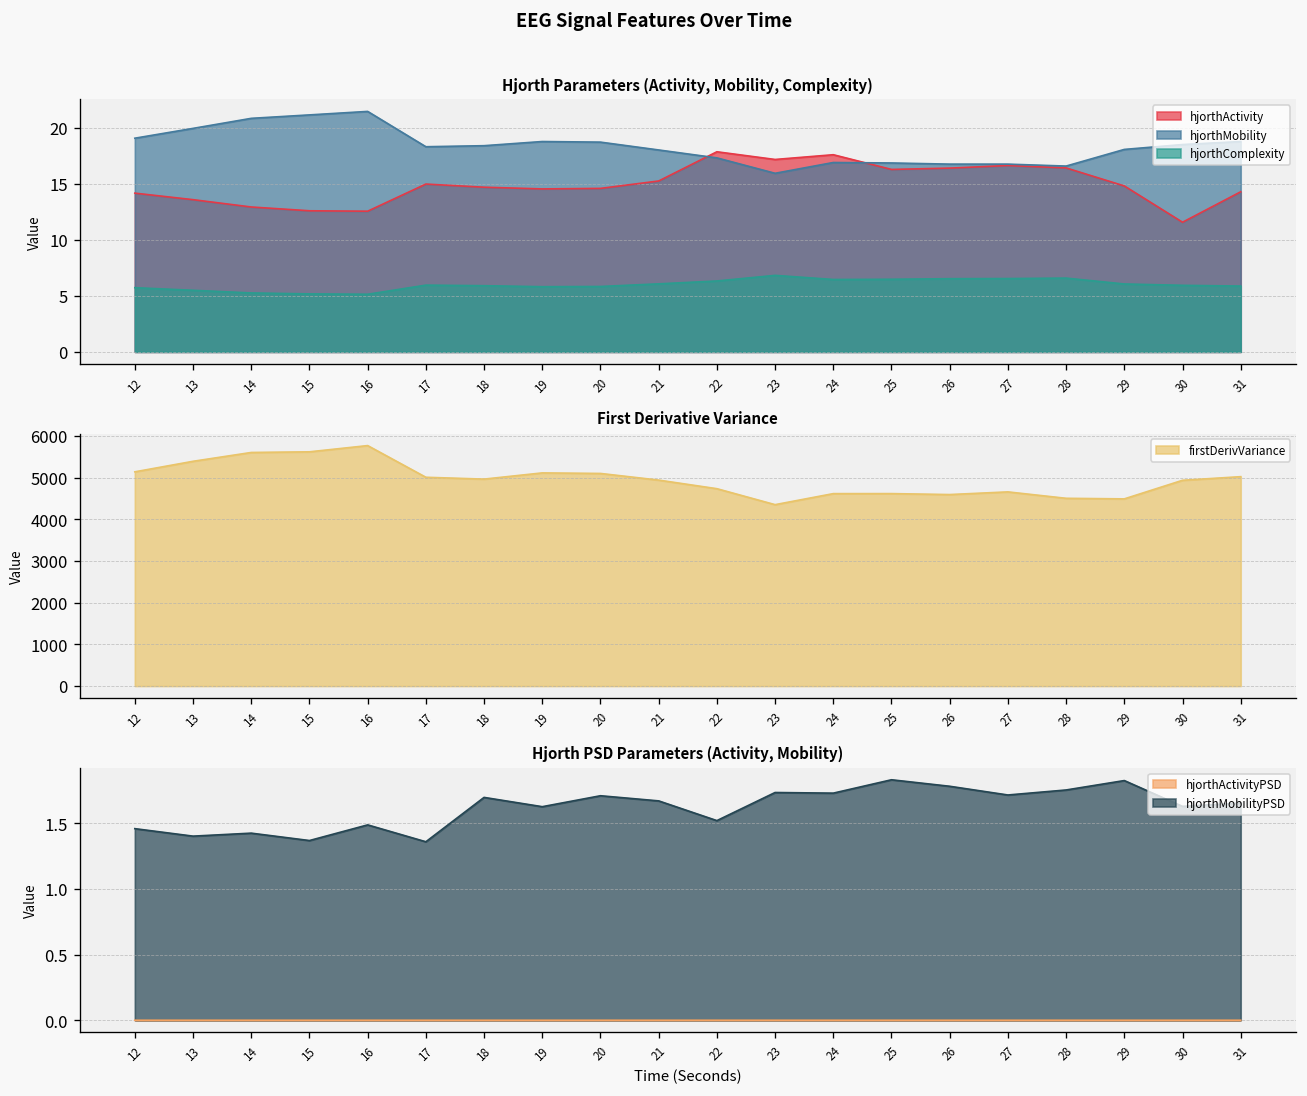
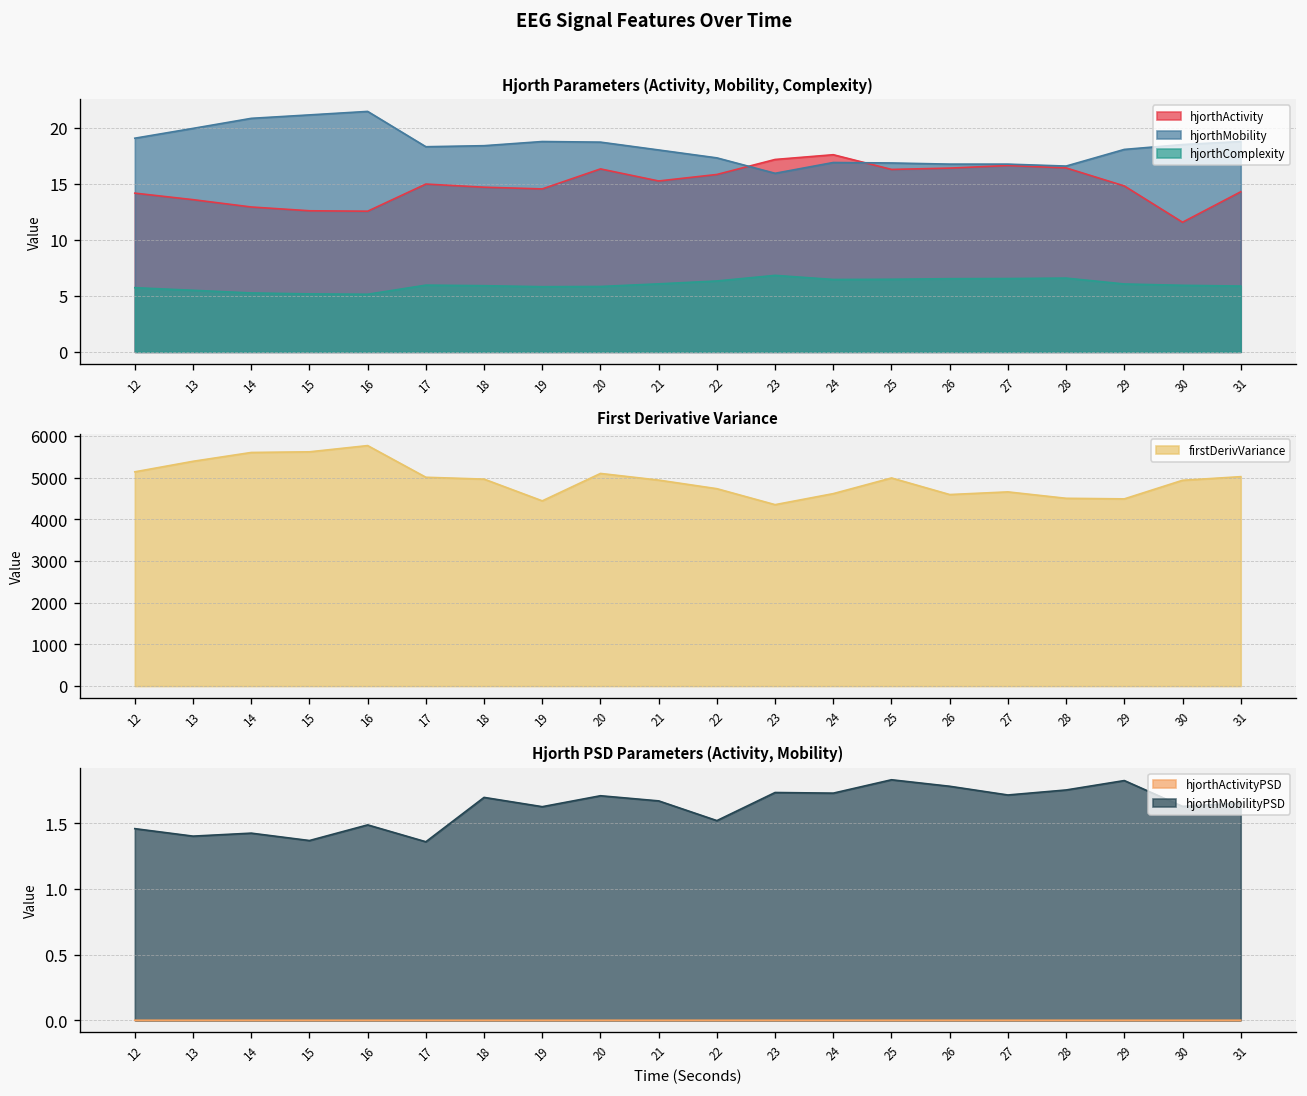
Hjorth Parameters (Activity, Mobility, Complexity), hjorthActivity, 20: 15 -> 16
Hjorth Parameters (Activity, Mobility, Complexity), hjorthActivity, 22: 18 -> 16
First Derivative Variance, 19: 5100 -> 4400
First Derivative Variance, 25: 4600 -> 5000
